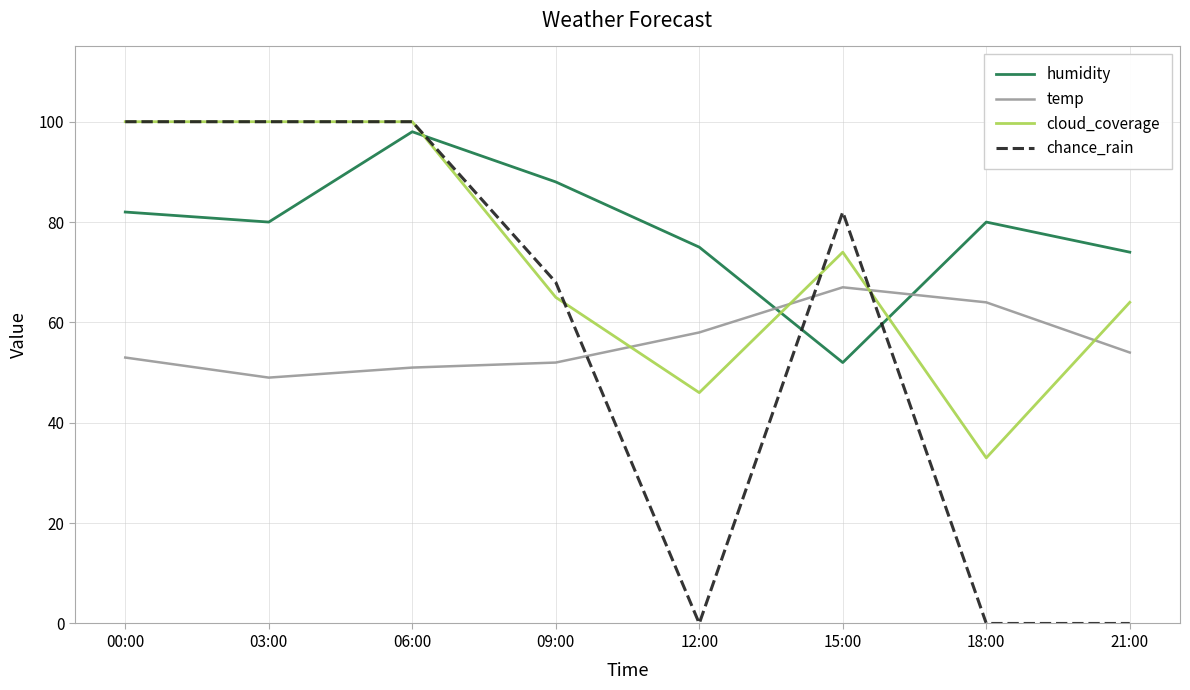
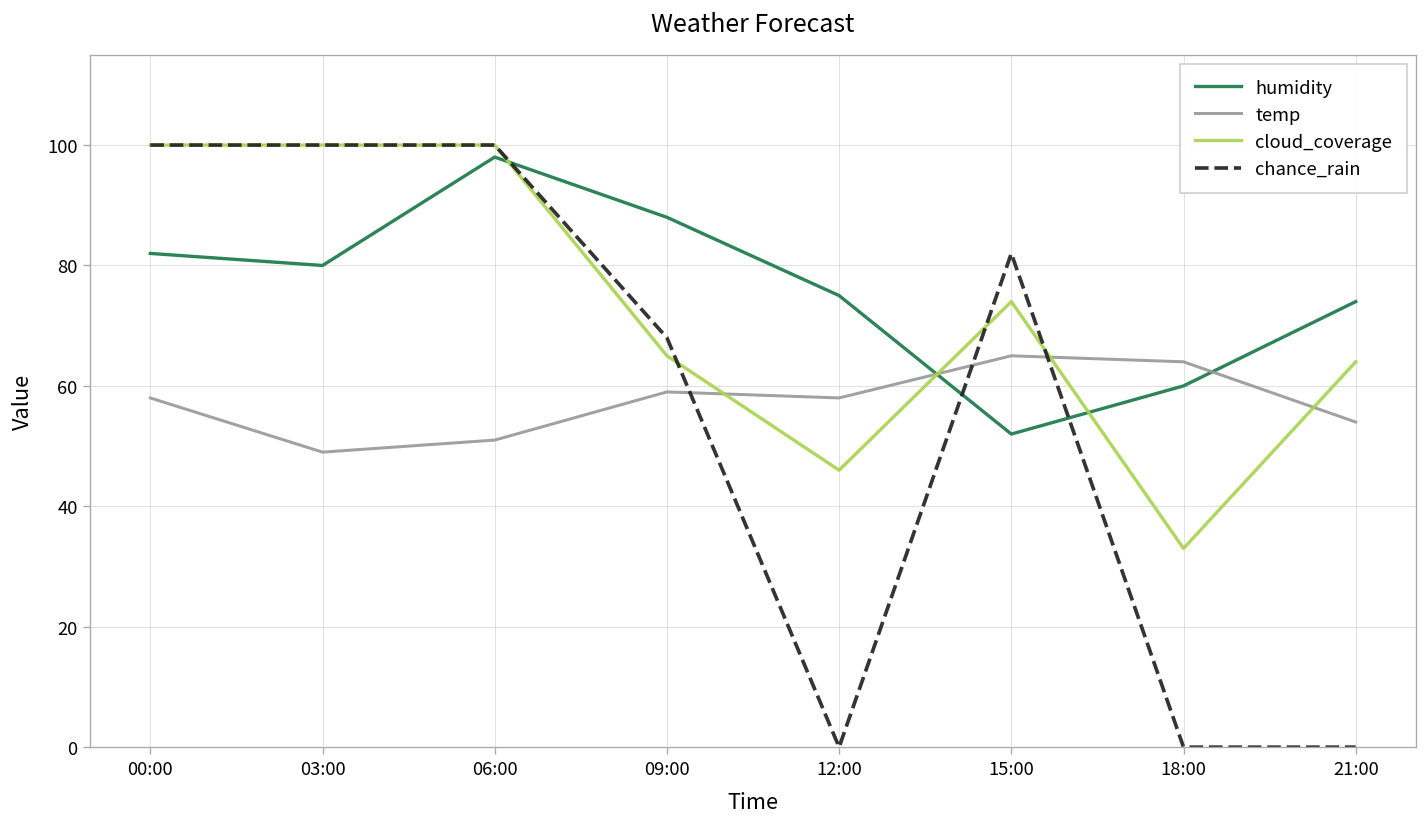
temp, 00:00: 53 -> 58
temp, 09:00: 52 -> 59
temp, 15:00: 67 -> 65
humidity, 18:00: 80 -> 60
